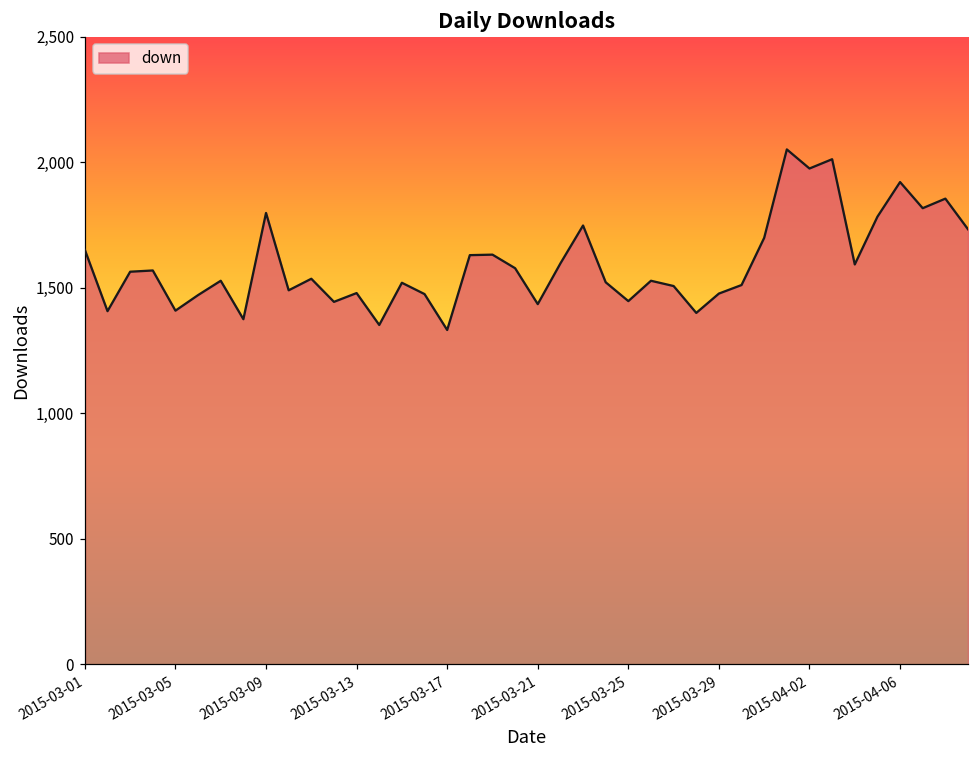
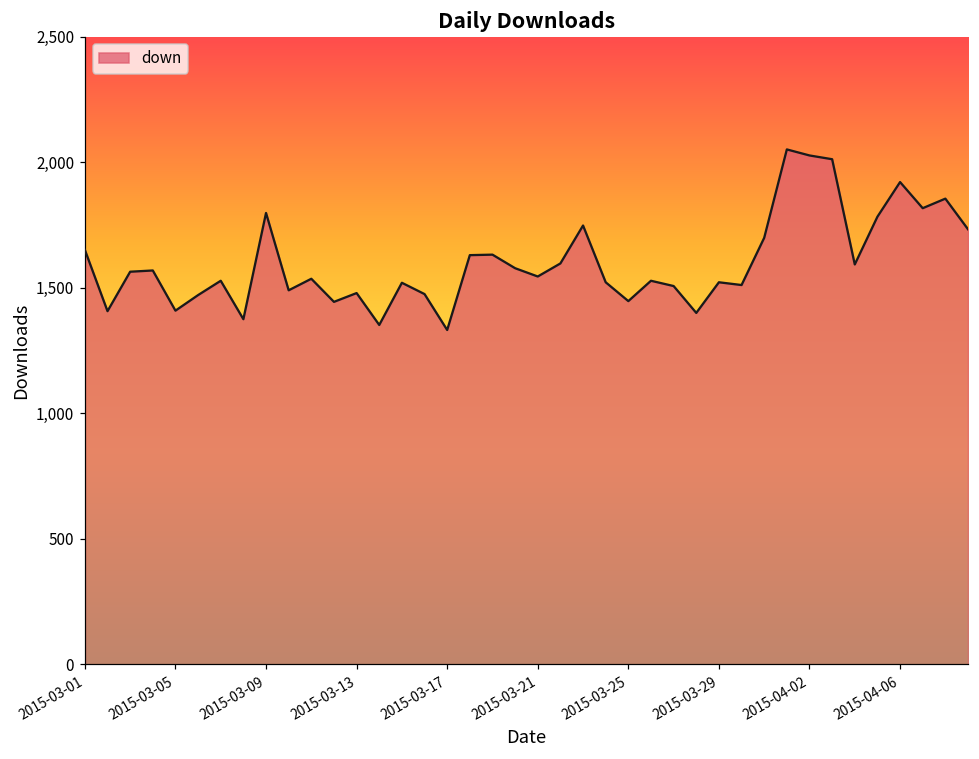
2015-03-21: 1,440 -> 1,550
2015-03-29: 1,480 -> 1,520
2015-04-02: 1,980 -> 2,030
